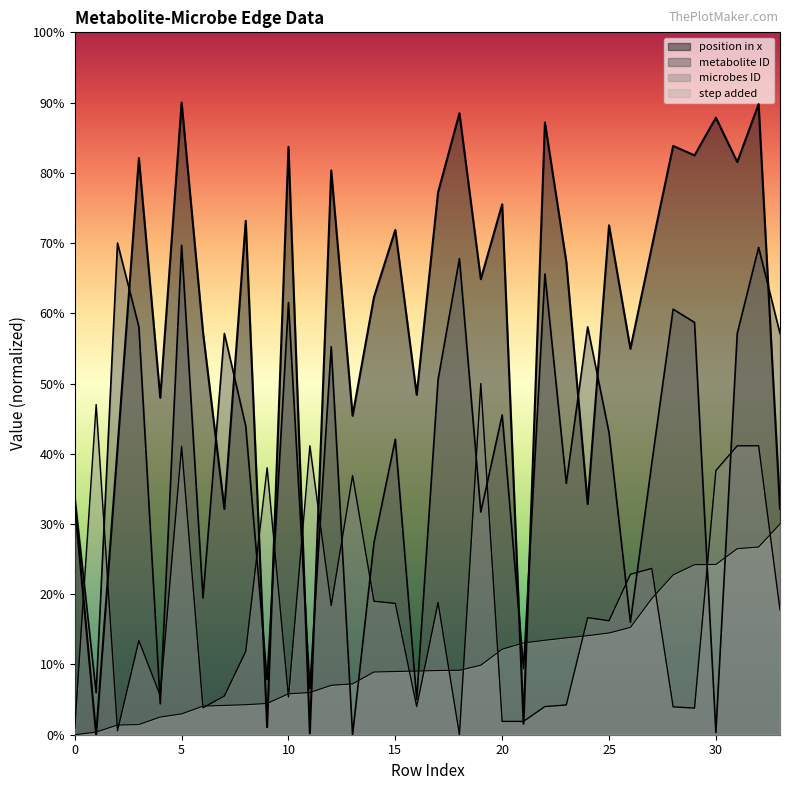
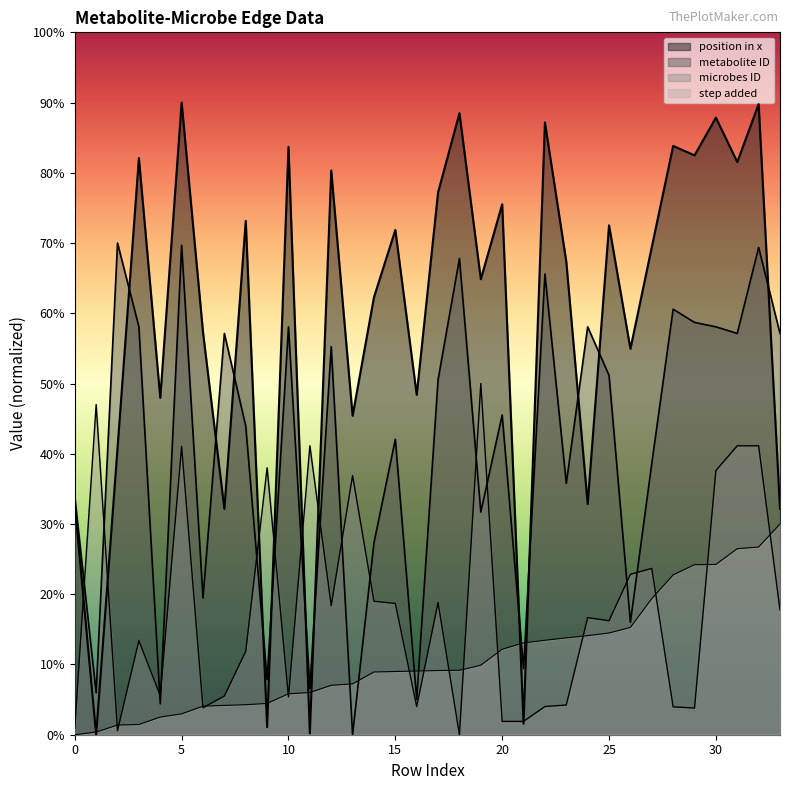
metabolite ID, 10: 62% -> 58%
metabolite ID, 25: 43% -> 51%
metabolite ID, 30: 0% -> 58%
